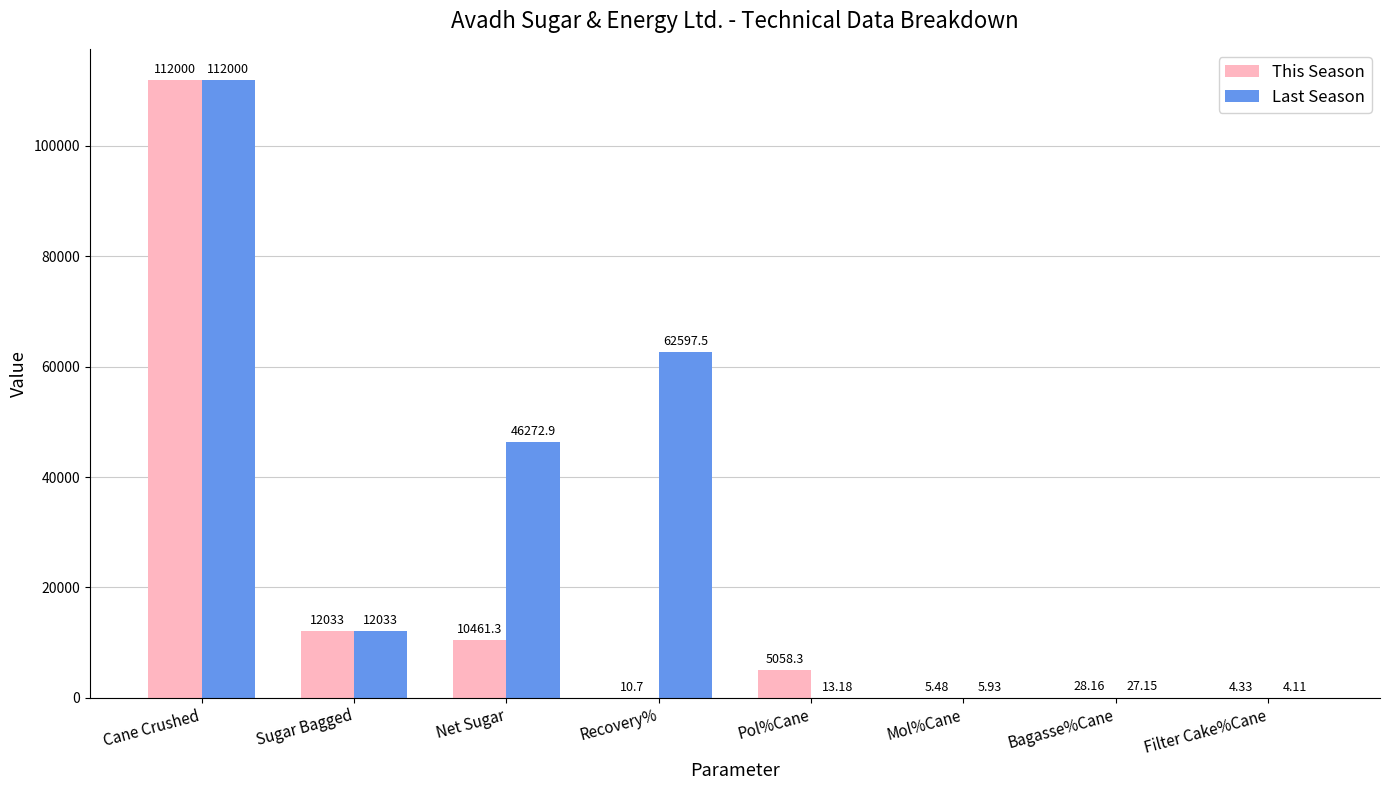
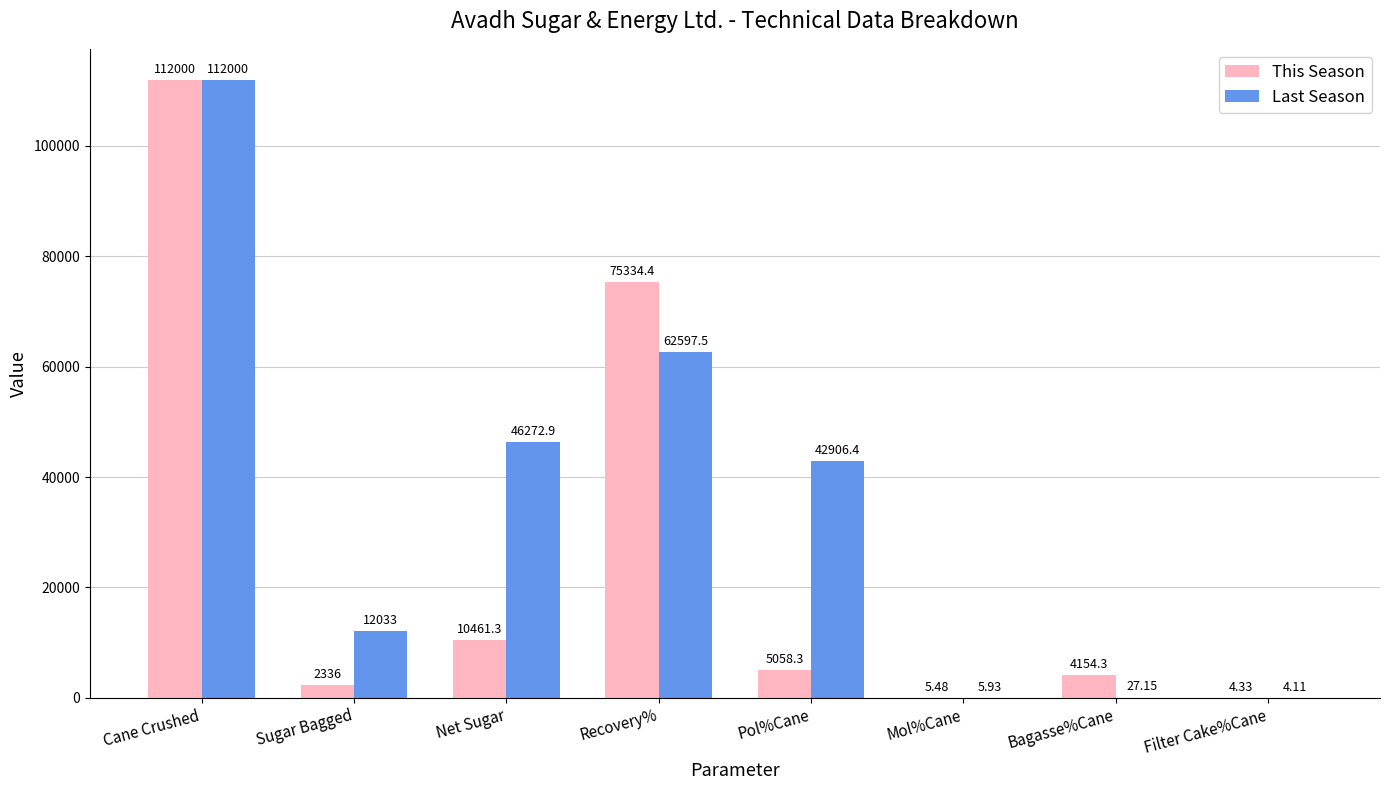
This Season, Sugar Bagged: 12033 -> 2336
This Season, Recovery%: 10.7 -> 75334.4
Last Season, Pol%Cane: 13.18 -> 42906.4
This Season, Bagasse%Cane: 28.16 -> 4154.3
